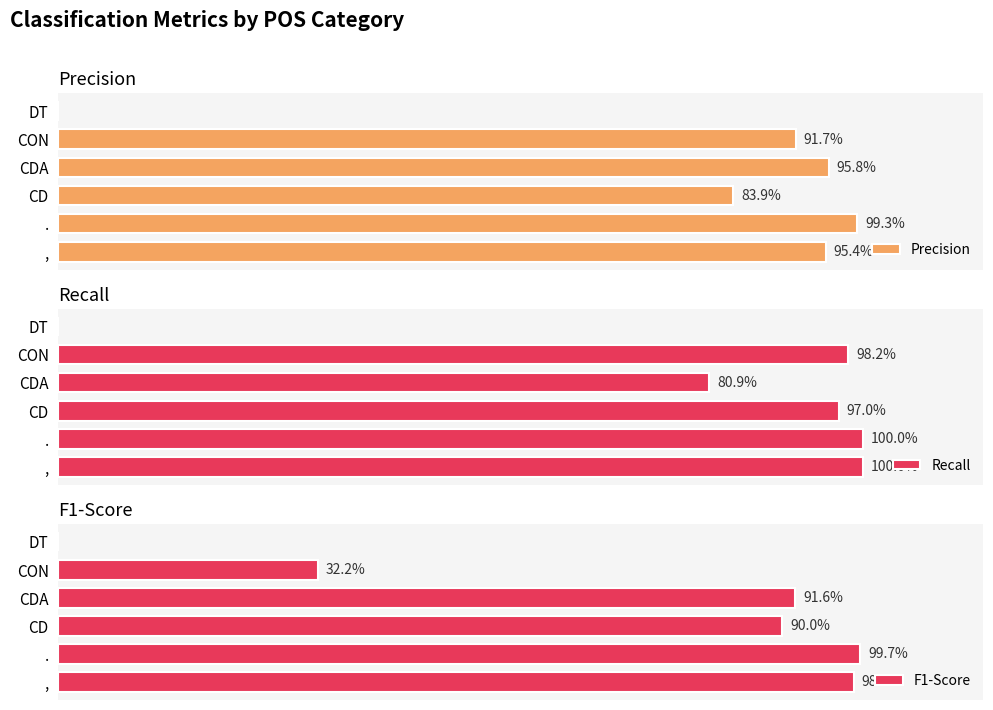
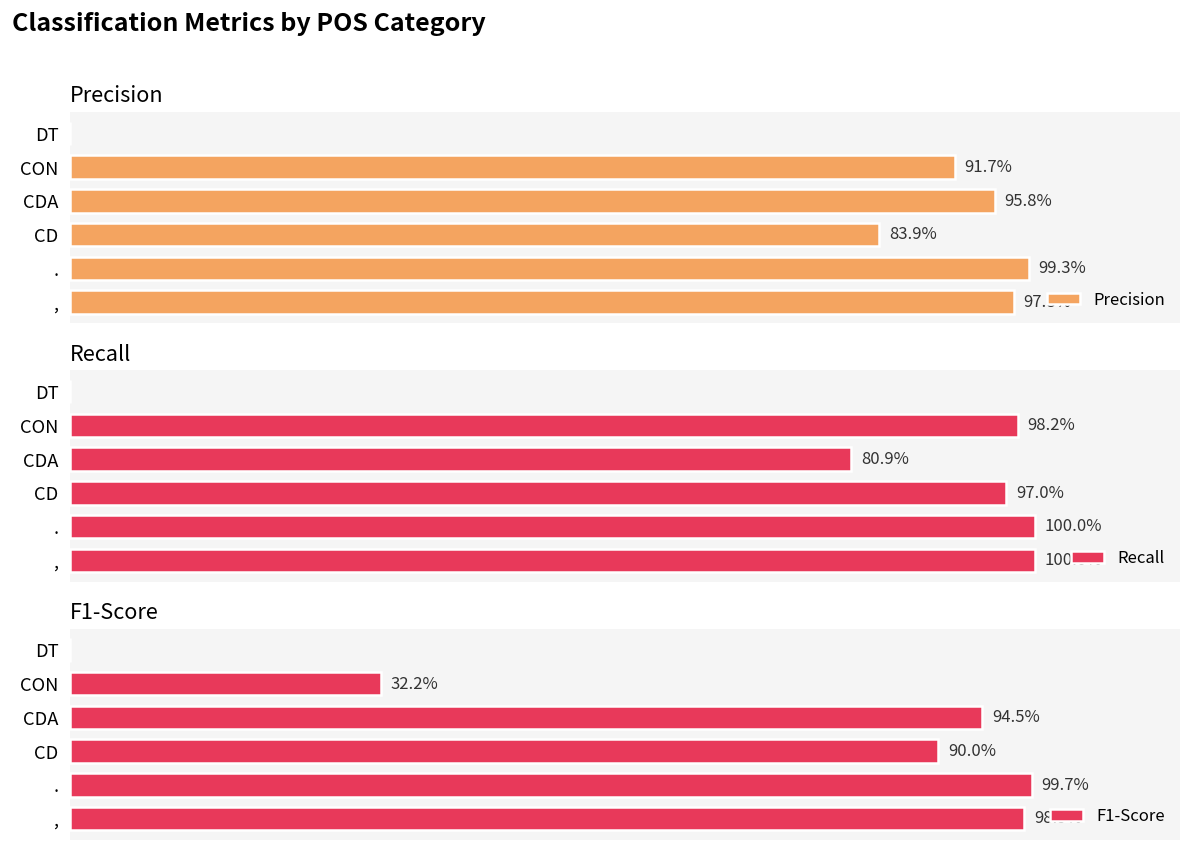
Precision, ,: 95.4% -> 97.8%
F1-Score, CDA: 91.6% -> 94.5%
